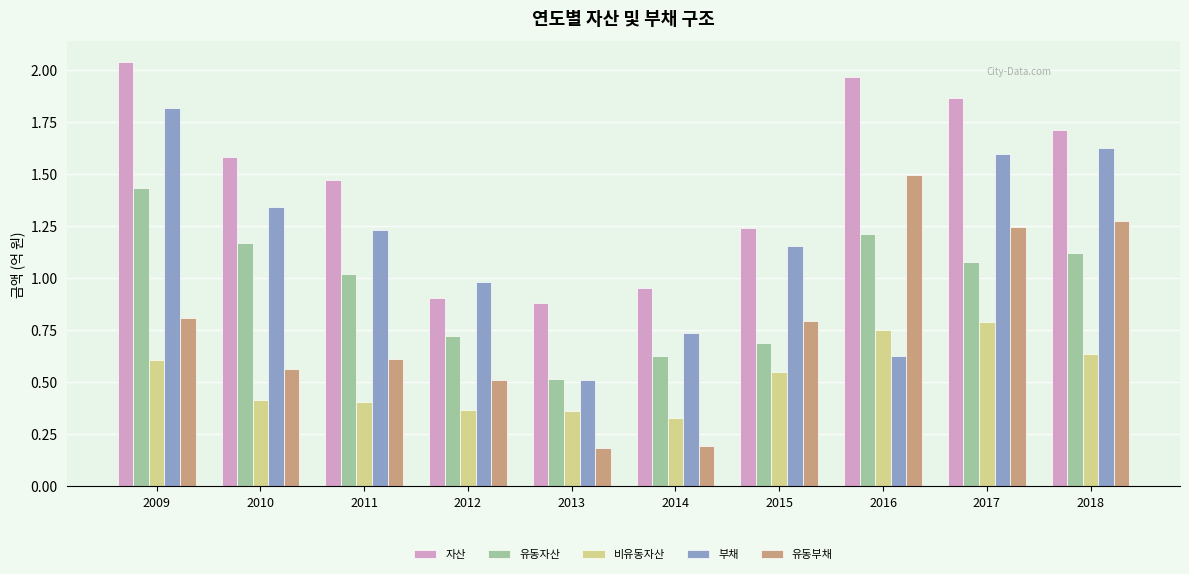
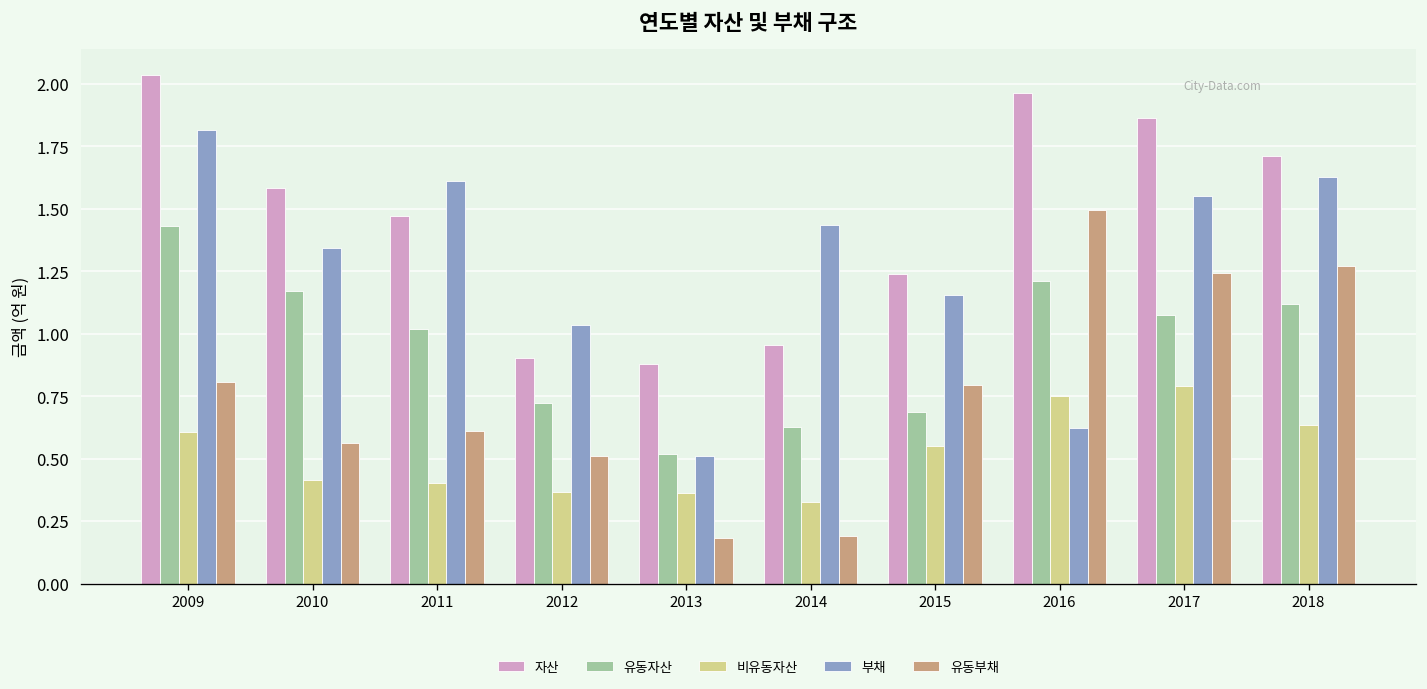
부채, 2011: 1.23 -> 1.61
부채, 2012: 0.98 -> 1.04
부채, 2014: 0.74 -> 1.43
부채, 2017: 1.60 -> 1.55
